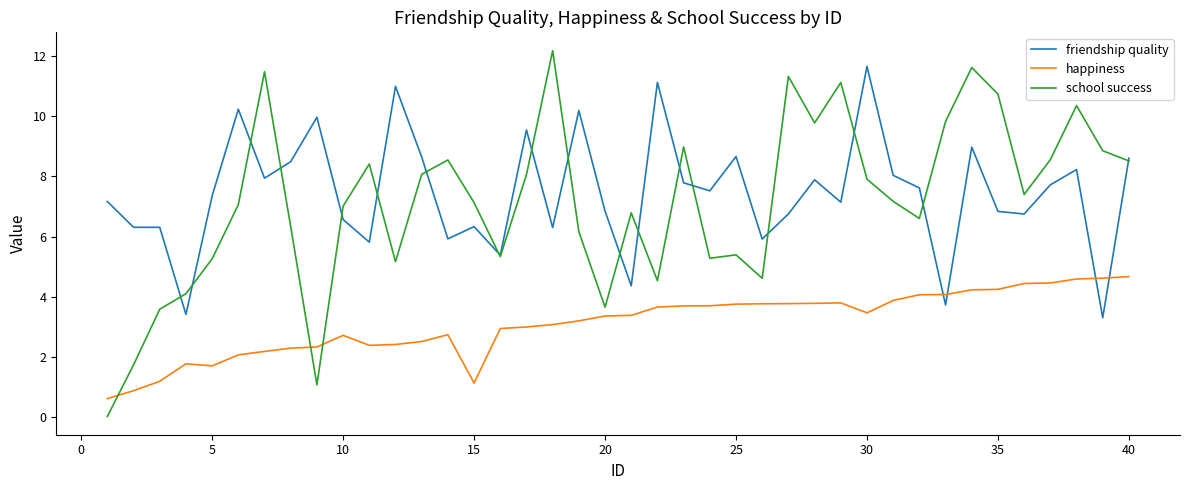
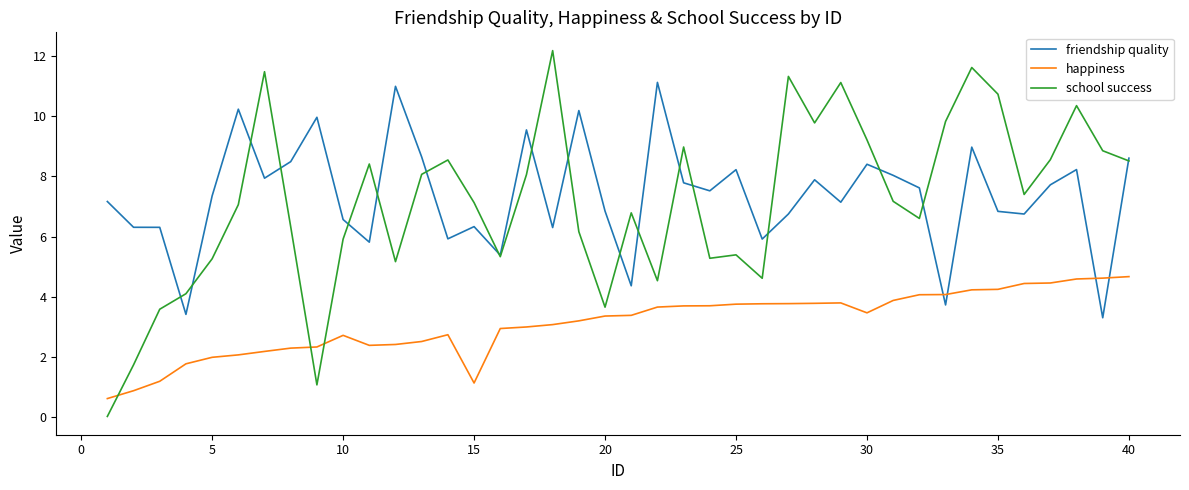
happiness, 5: 1.7 -> 2.0
school success, 10: 7.0 -> 5.9
friendship quality, 25: 8.7 -> 8.2
friendship quality, 30: 11.7 -> 8.4
school success, 30: 7.9 -> 9.2
